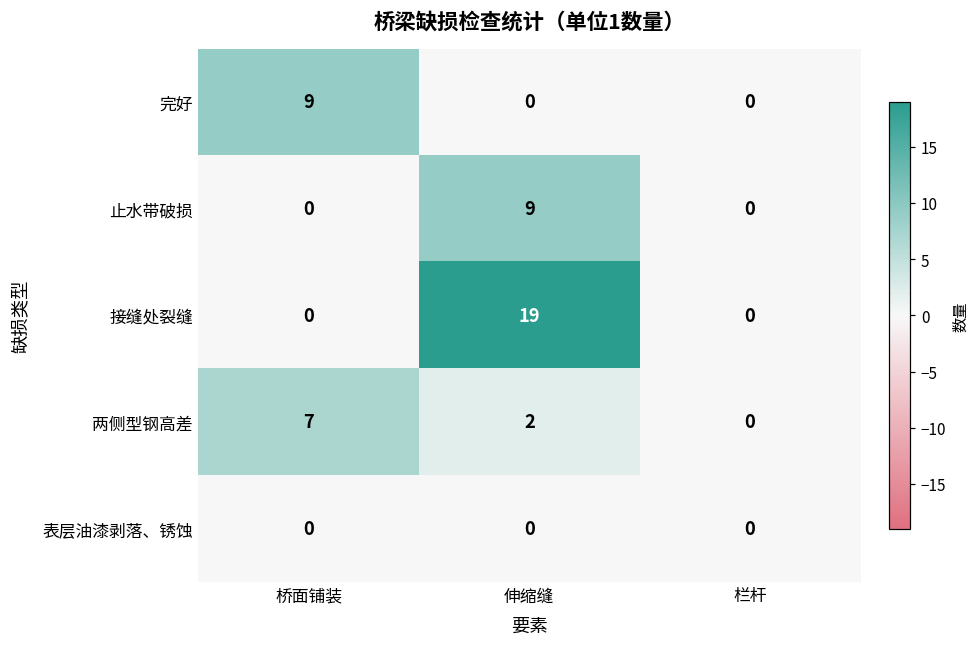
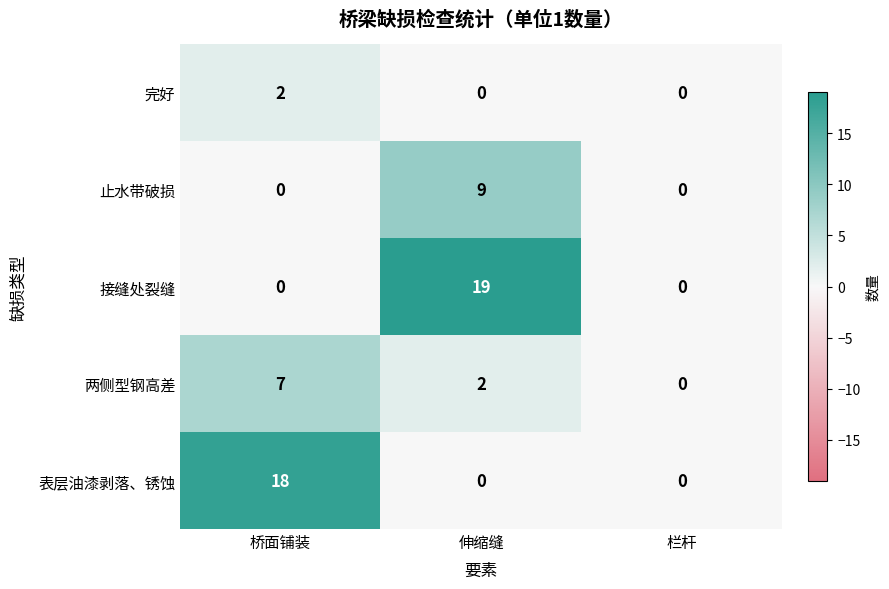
完好, 桥面铺装: 9 -> 2
表层油漆剥落、锈蚀, 桥面铺装: 0 -> 18
